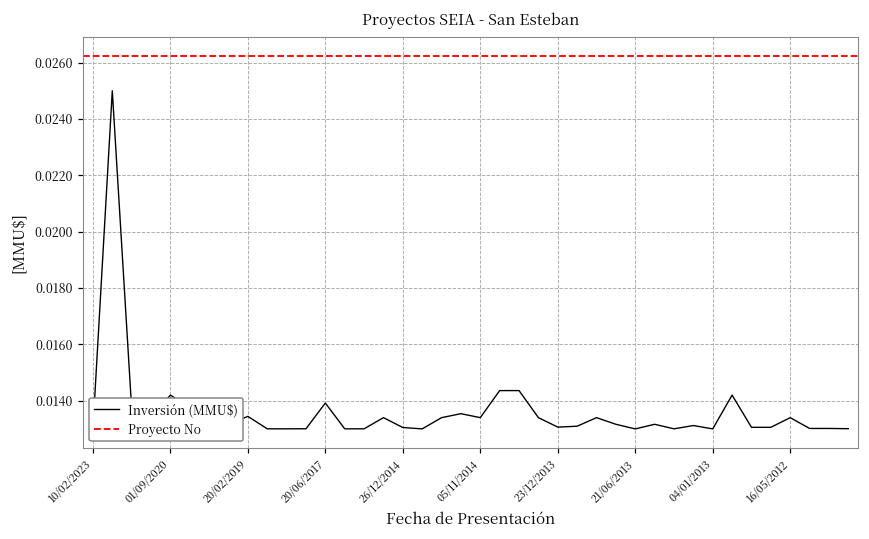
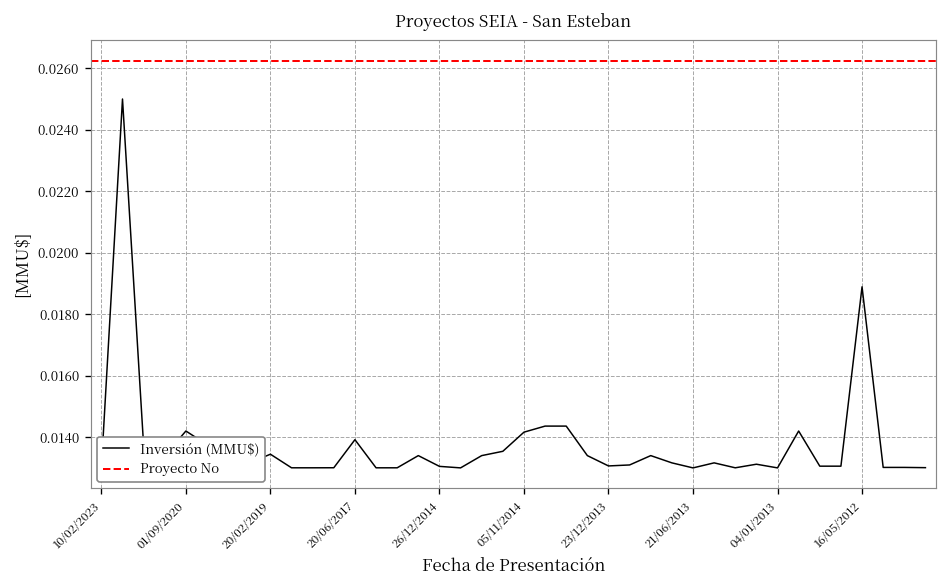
05/11/2014: 0.0134 -> 0.0142
16/05/2012: 0.0134 -> 0.0189
